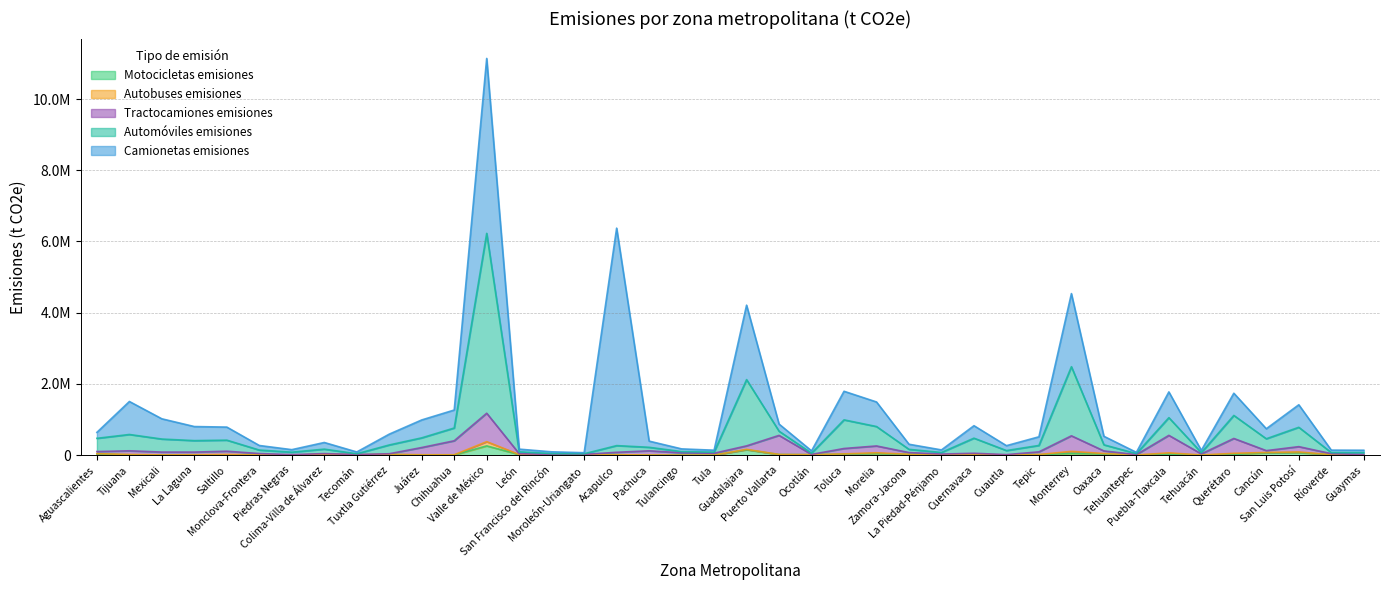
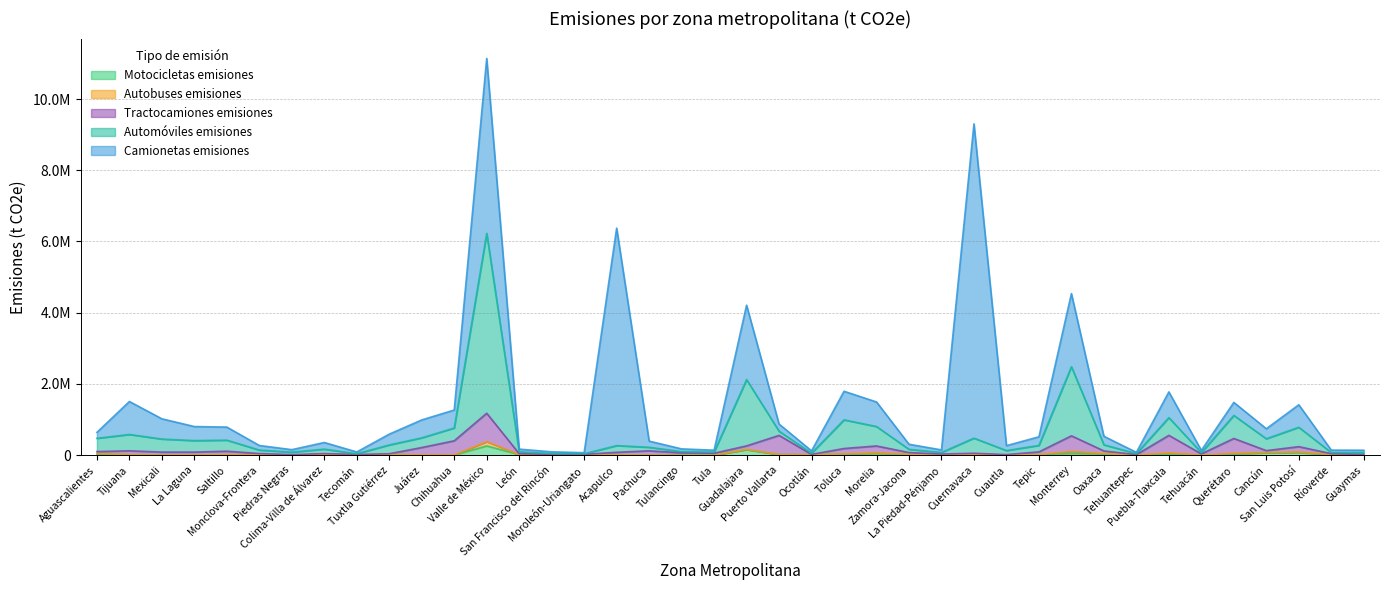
Camionetas emisiones, Cuernavaca: 300000 -> 8800000
Camionetas emisiones, Querétaro: 600000 -> 400000
